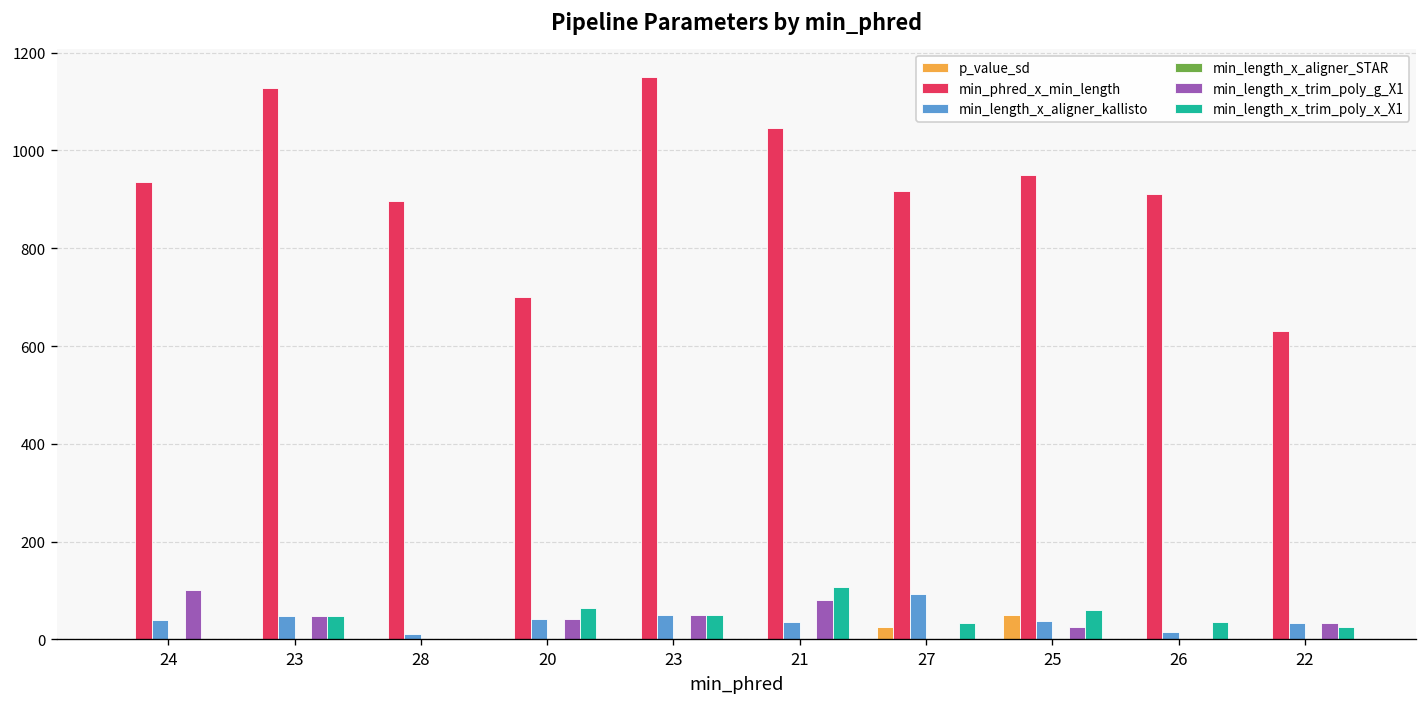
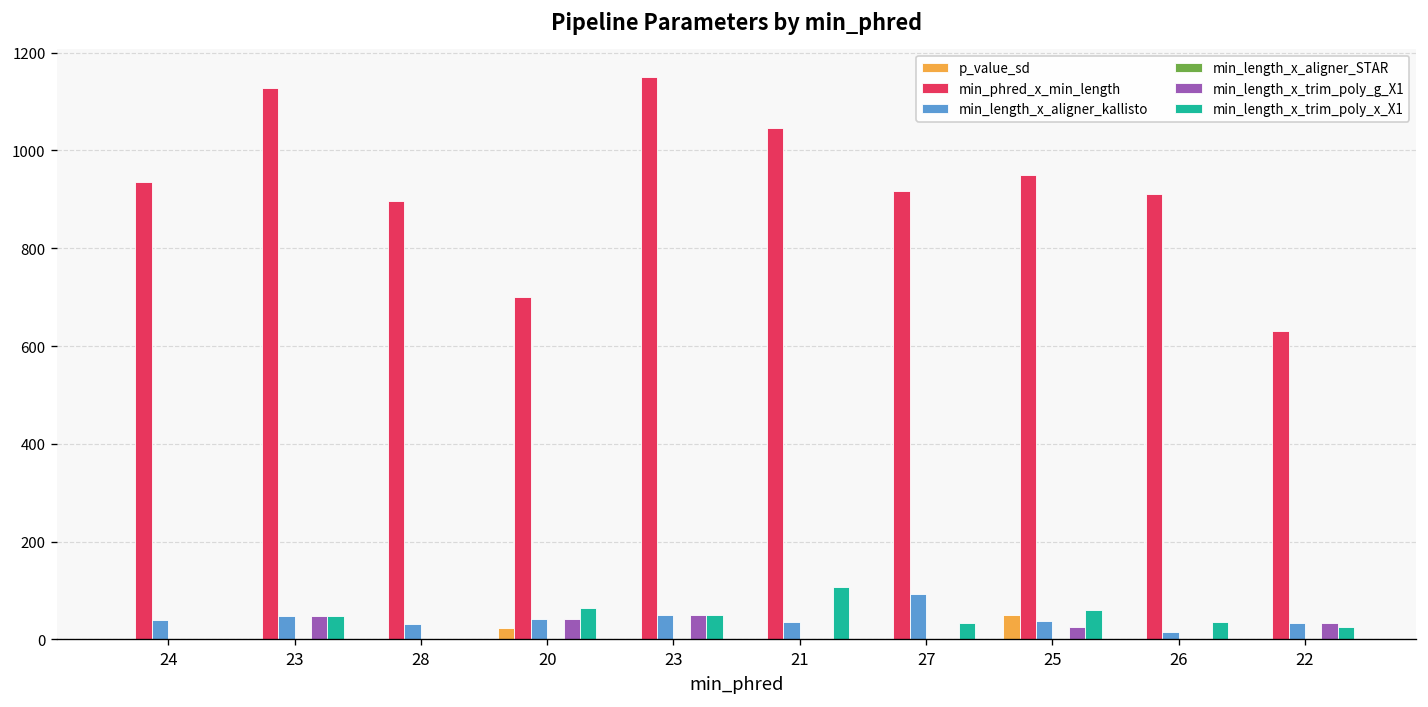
min_length_x_trim_poly_g_X1, 24: 100 -> 0
min_length_x_aligner_kallisto, 28: 10 -> 30
p_value_sd, 20: 0 -> 20
min_length_x_trim_poly_g_X1, 21: 80 -> 0
p_value_sd, 27: 30 -> 0
